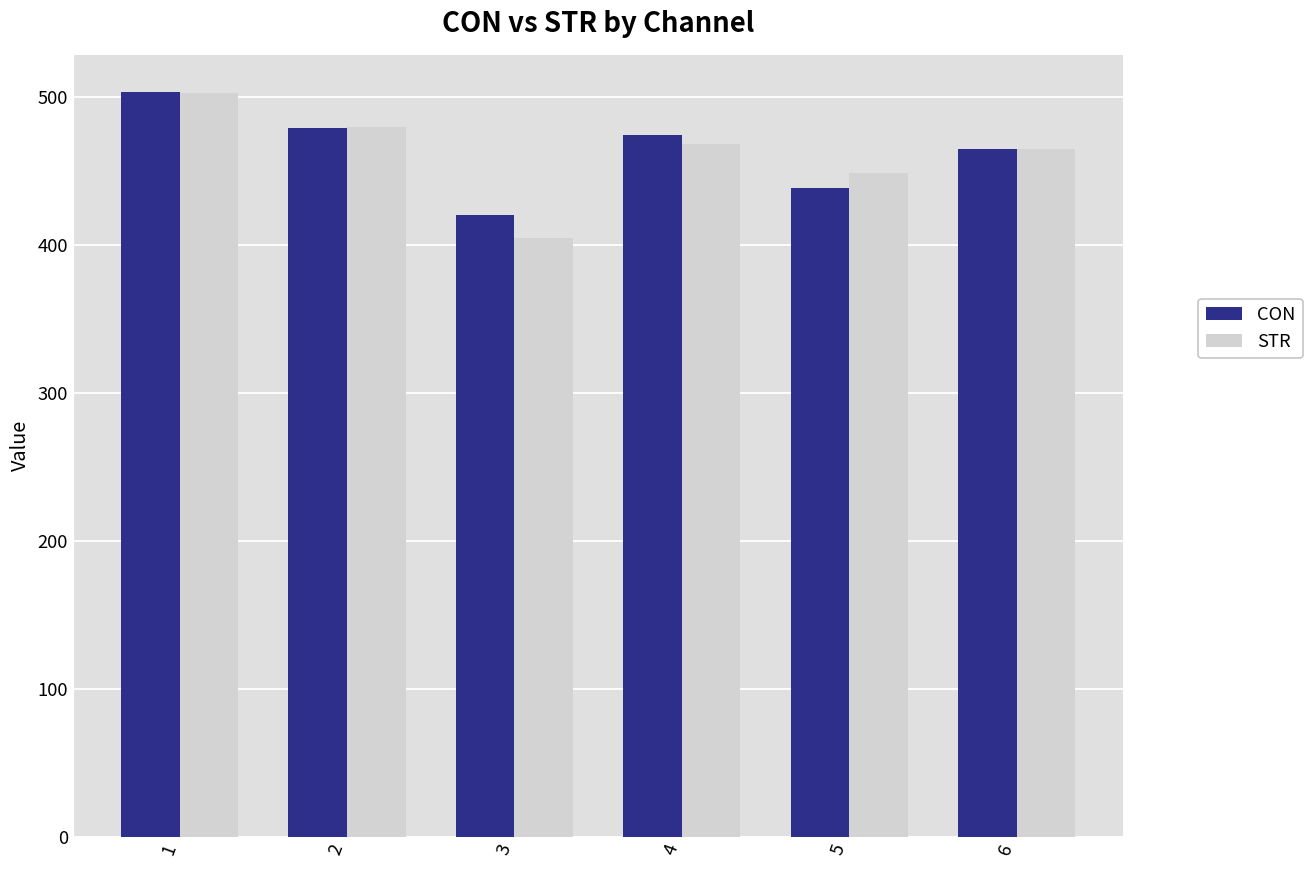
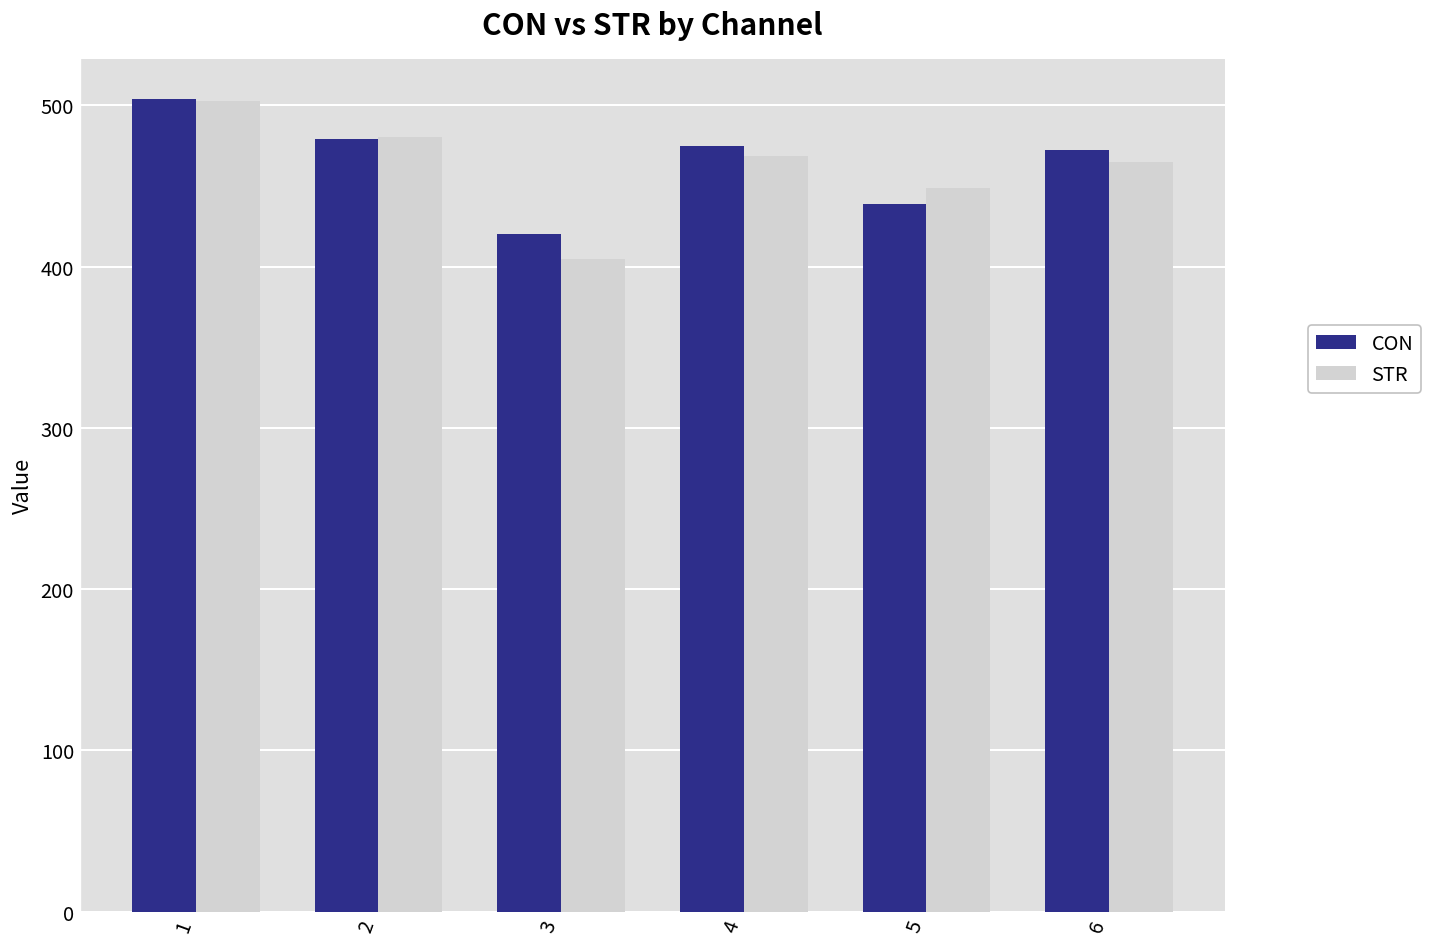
CON, 6: 465 -> 472
